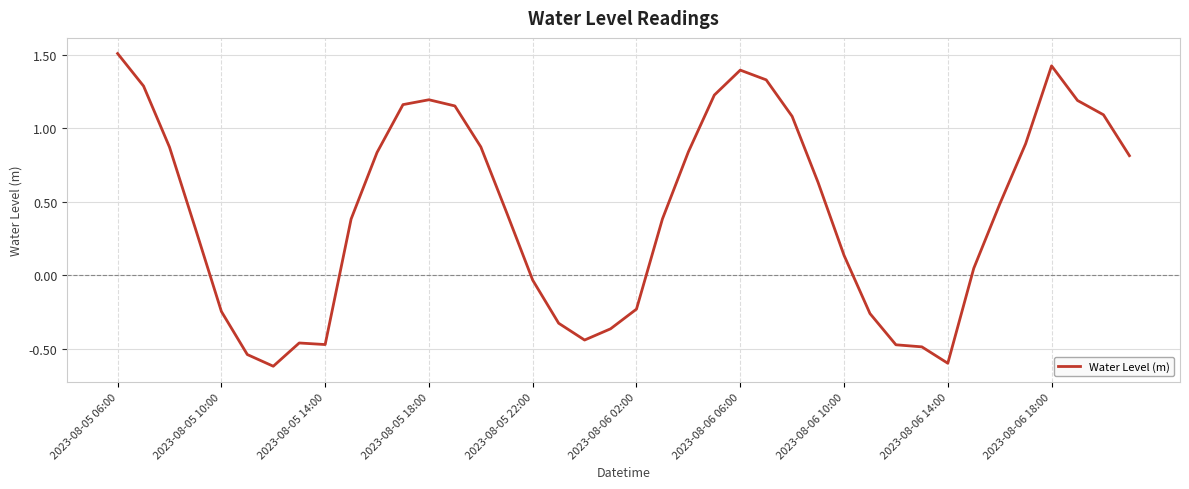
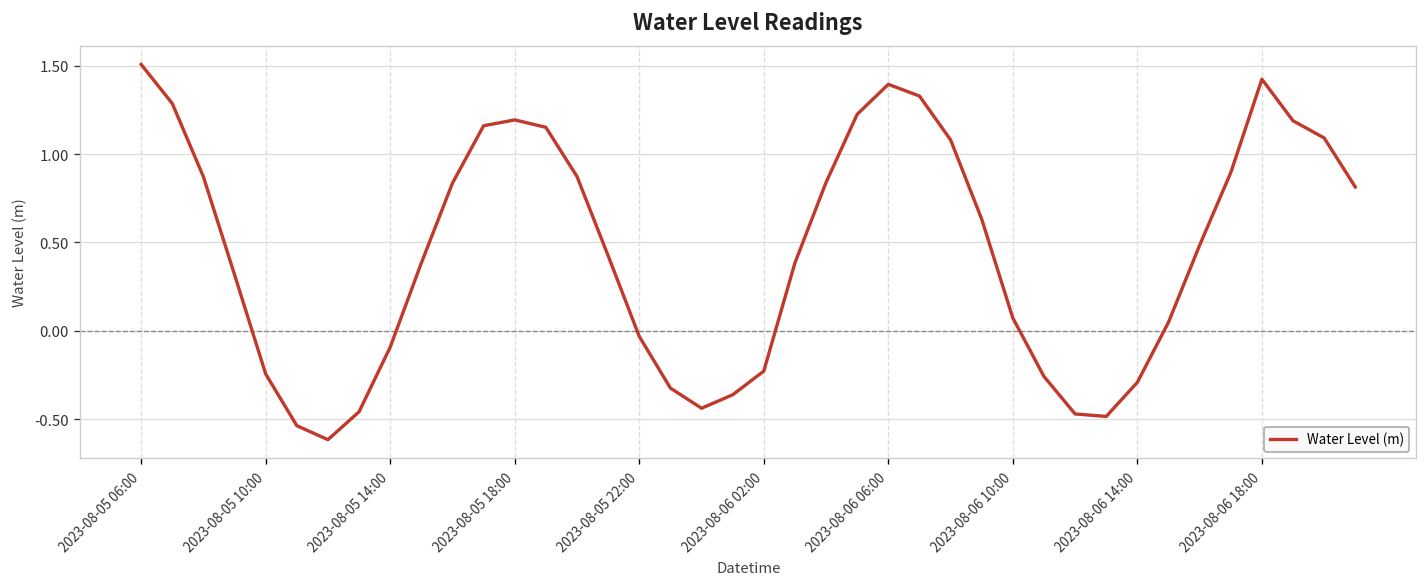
2023-08-05 14:00: -0.47 -> -0.09
2023-08-06 10:00: 0.14 -> 0.07
2023-08-06 14:00: -0.60 -> -0.29
